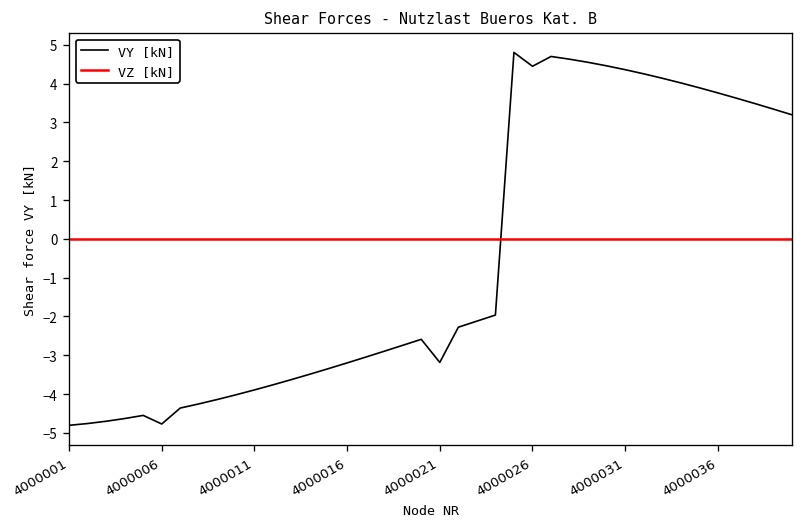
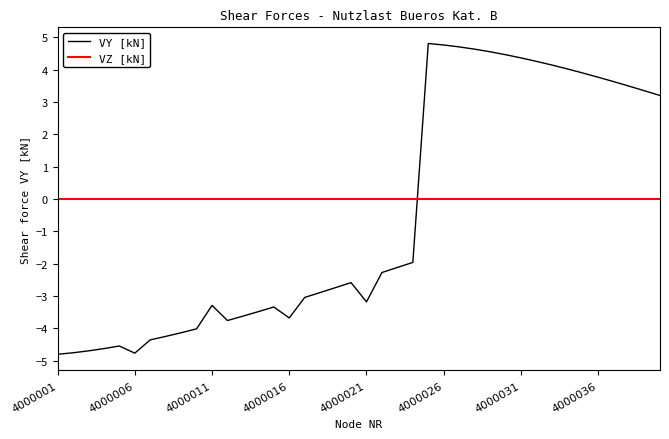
VY [kN], 4000011: -3.9 -> -3.3
VY [kN], 4000016: -3.2 -> -3.7
VY [kN], 4000026: 4.4 -> 4.8
